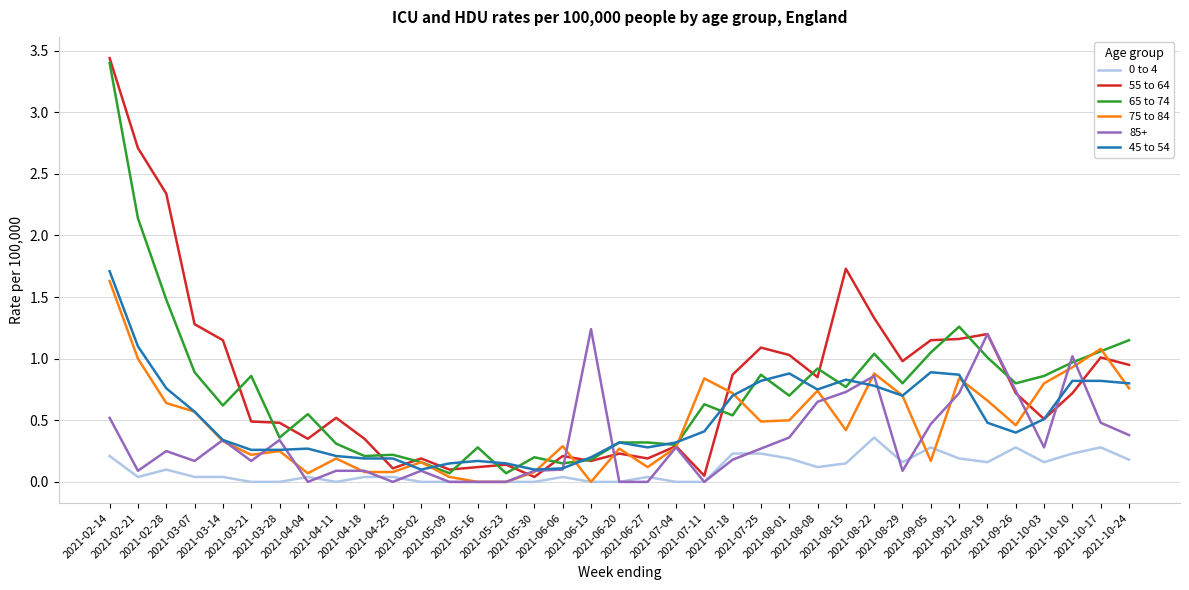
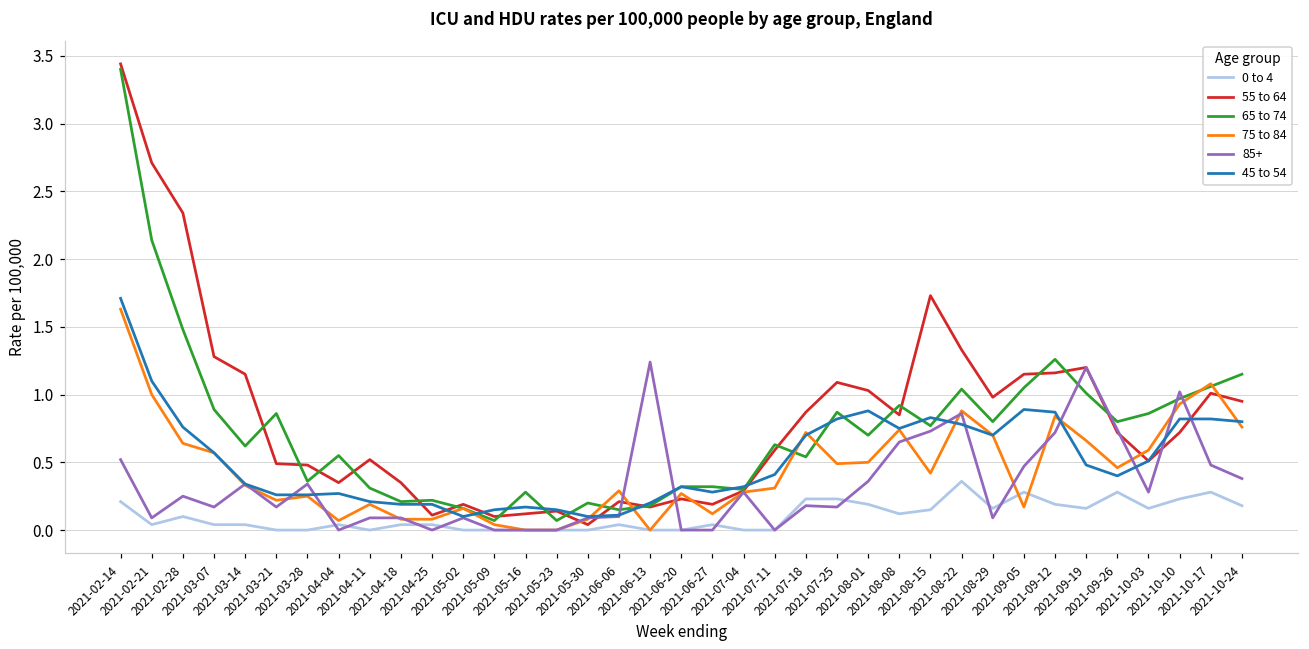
55 to 64, 2021-07-11: 0.05 -> 0.59
75 to 84, 2021-07-11: 0.84 -> 0.31
85+, 2021-07-25: 0.27 -> 0.17
75 to 84, 2021-10-03: 0.80 -> 0.59
